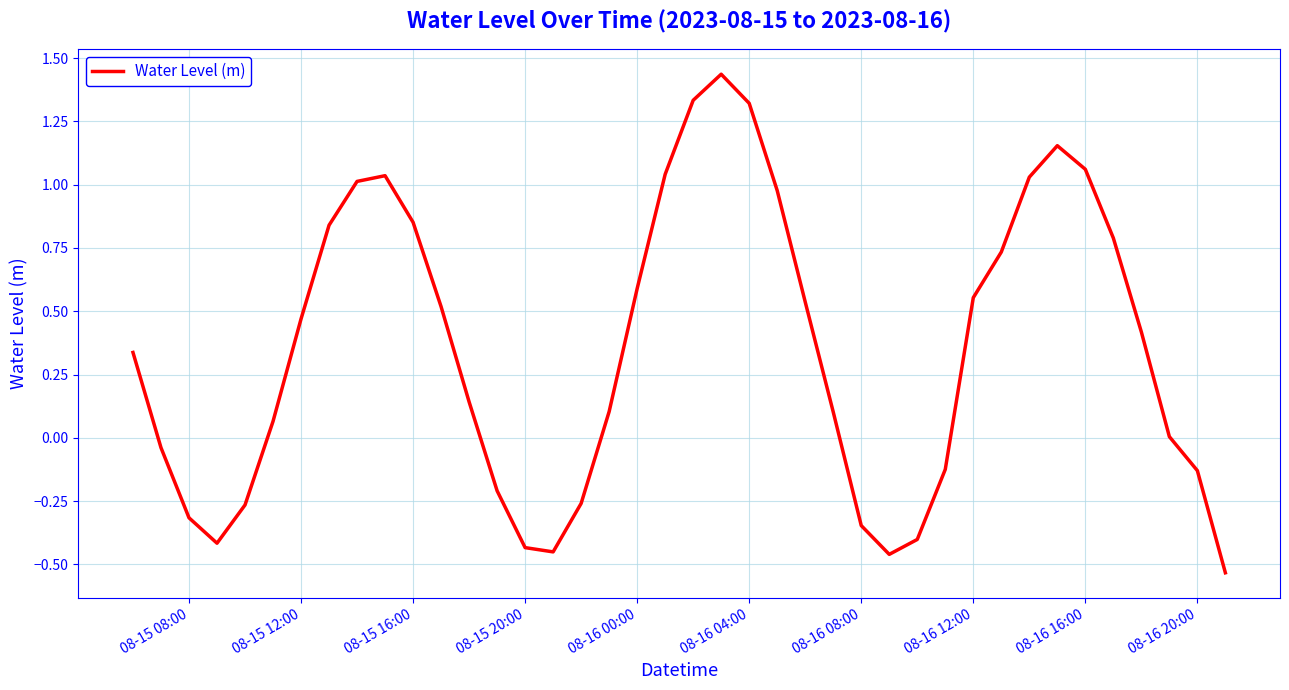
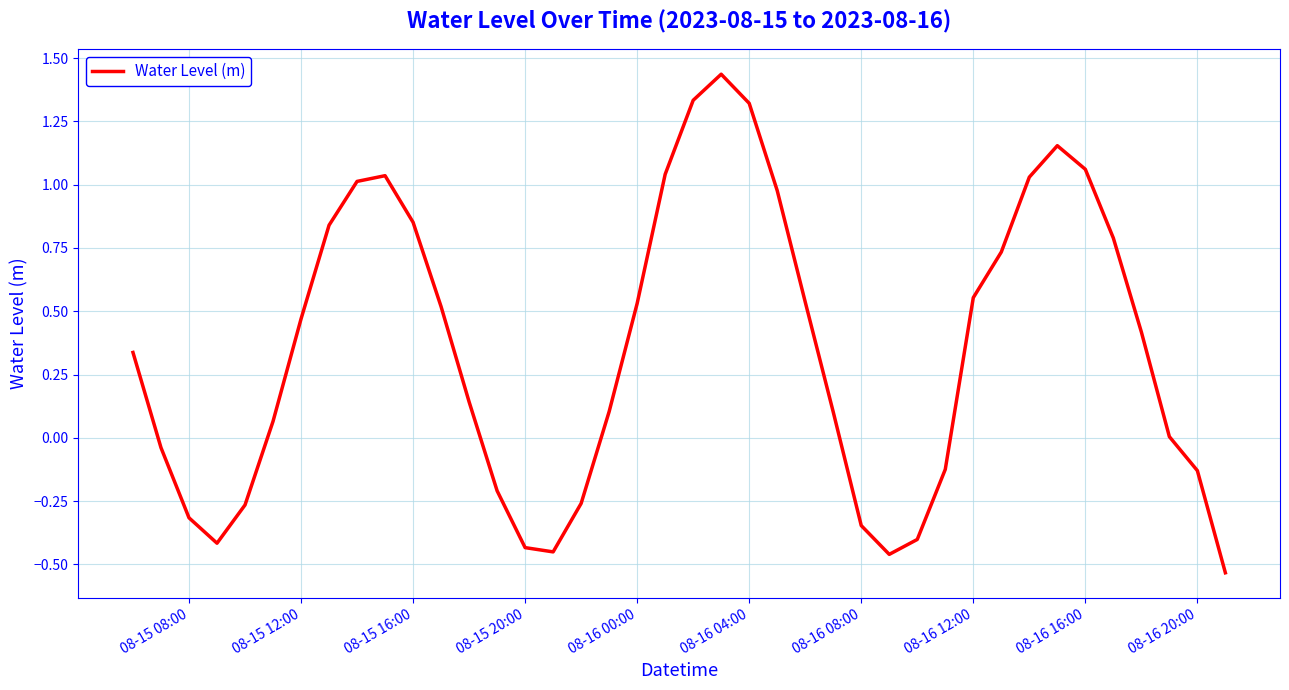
08-16 00:00: 0.59 -> 0.53
